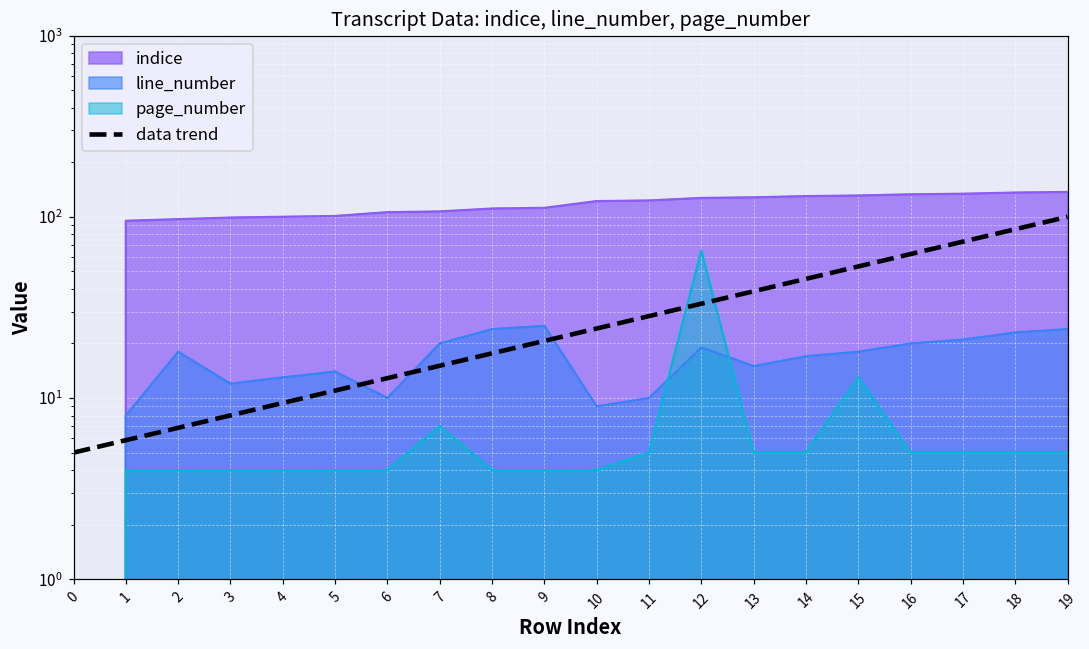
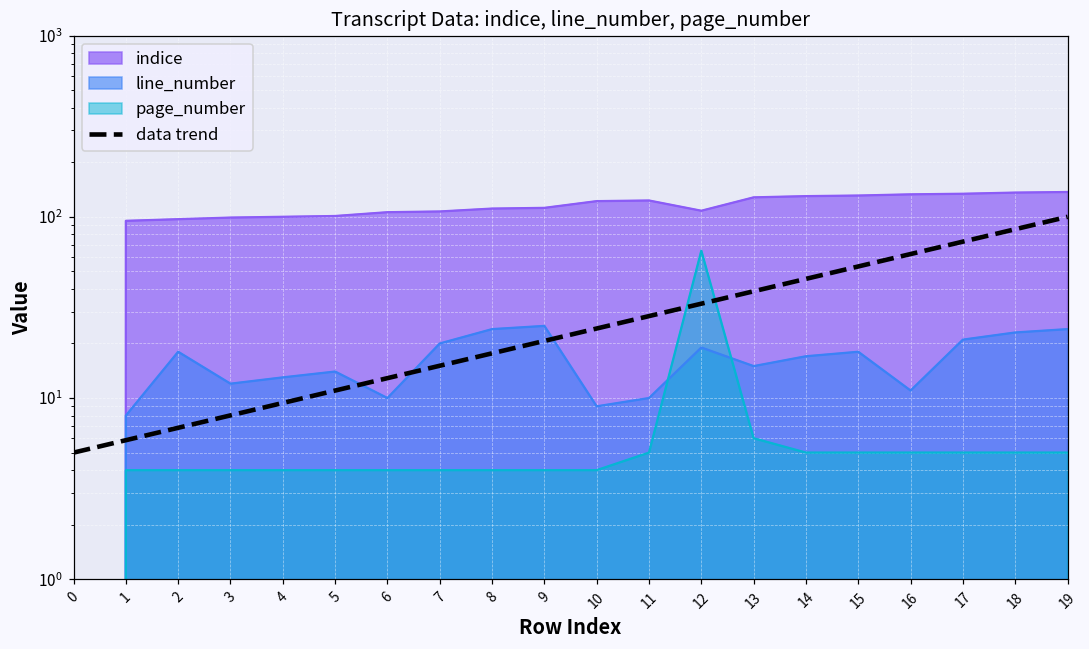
page_number, 7: 7 -> 4
indice, 12: 130 -> 110
page_number, 13: 5 -> 6
page_number, 15: 13 -> 5
line_number, 16: 20 -> 11
